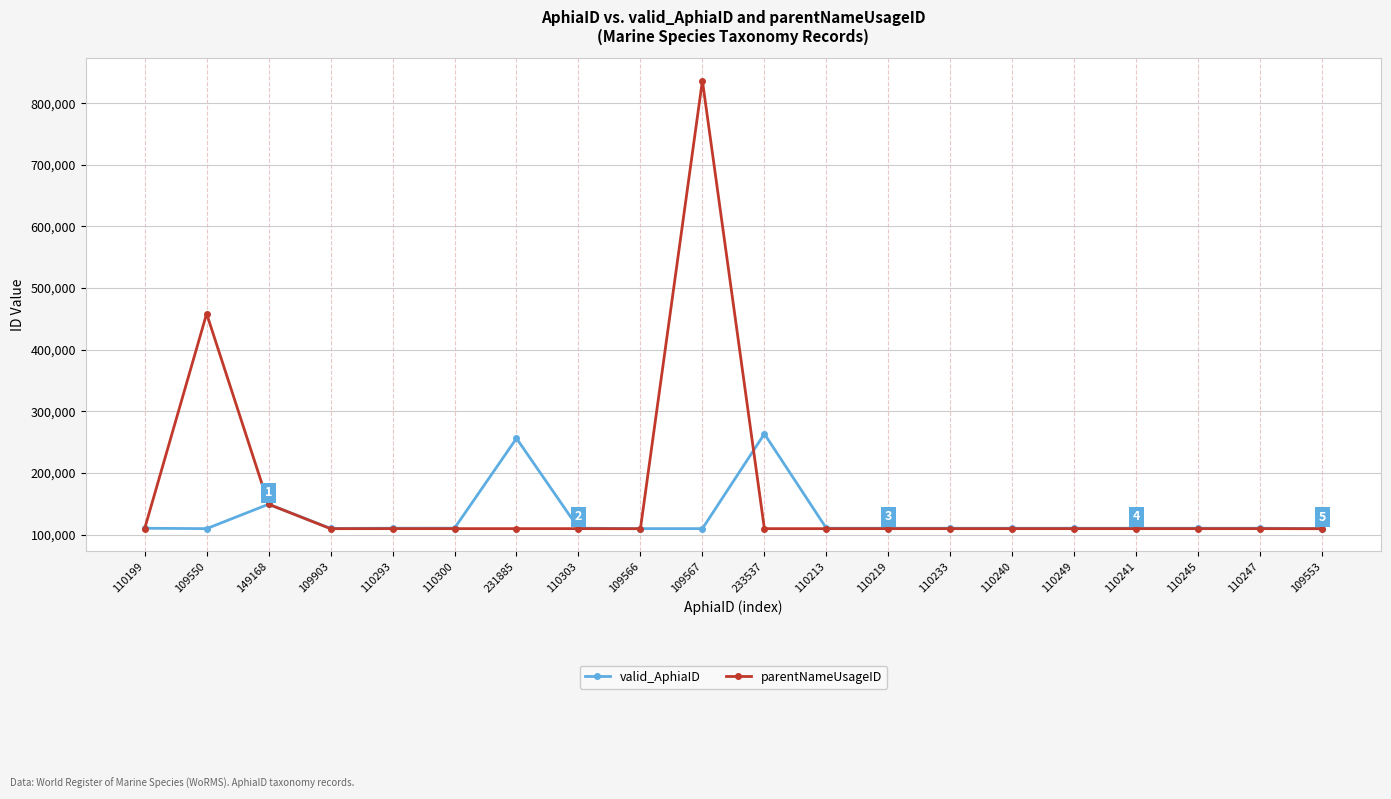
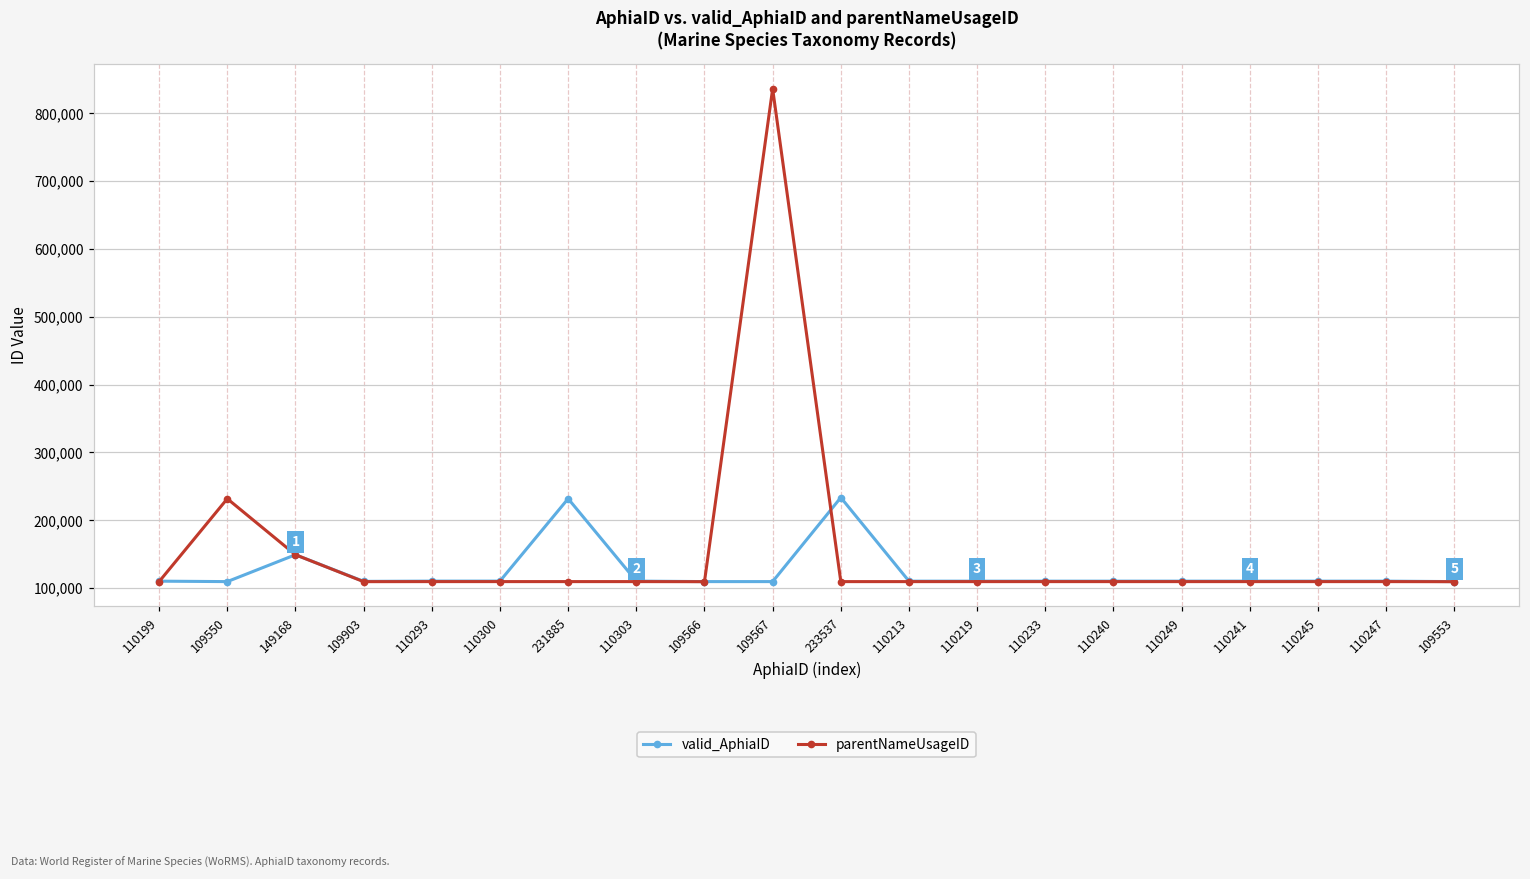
parentNameUsageID, 109550: 460,000 -> 230,000
valid_AphiaID, 231885: 260,000 -> 230,000
valid_AphiaID, 233537: 260,000 -> 230,000
